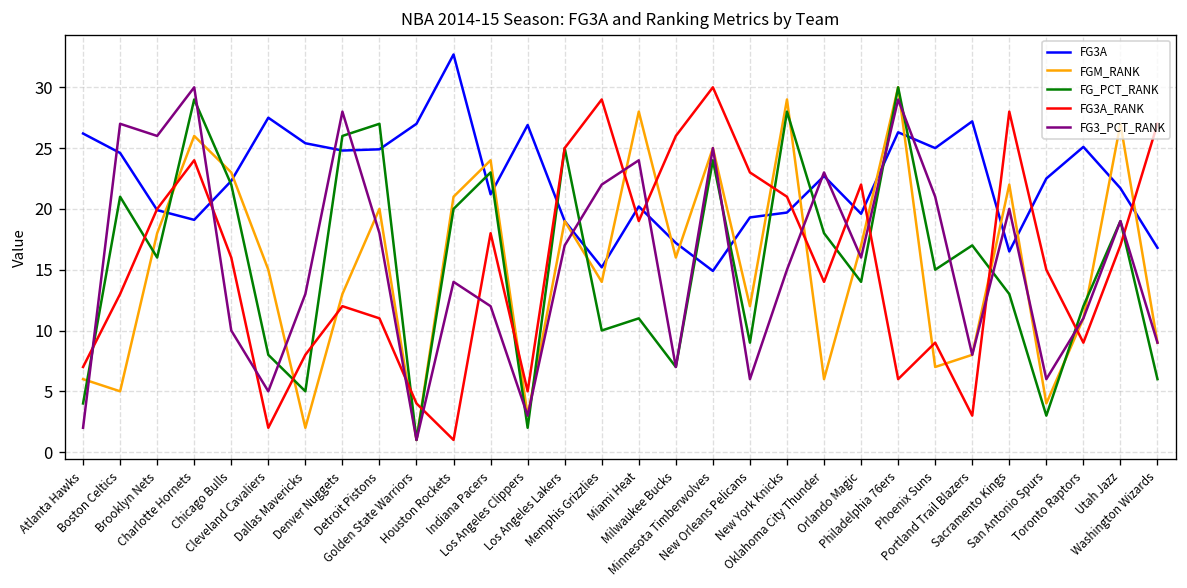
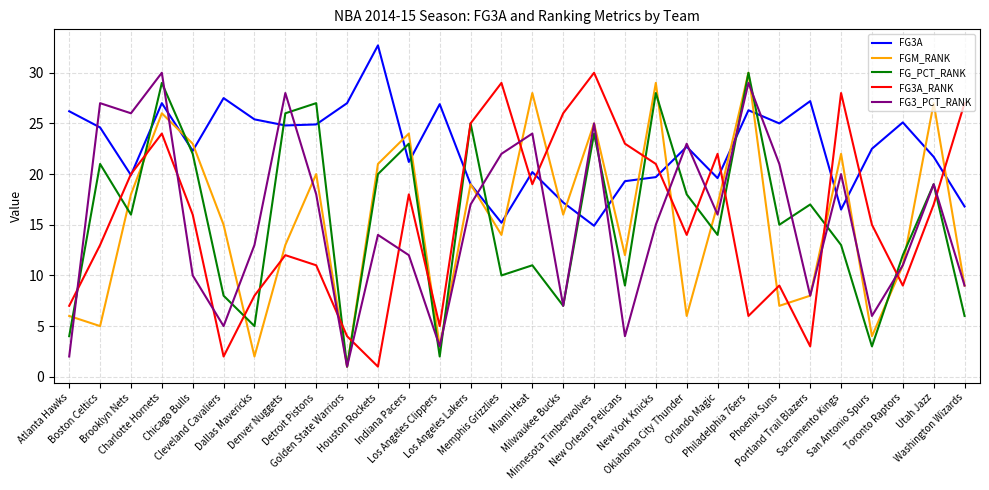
FG3A, Charlotte Hornets: 19.1 -> 27.0
FG3_PCT_RANK, New Orleans Pelicans: 6 -> 4
